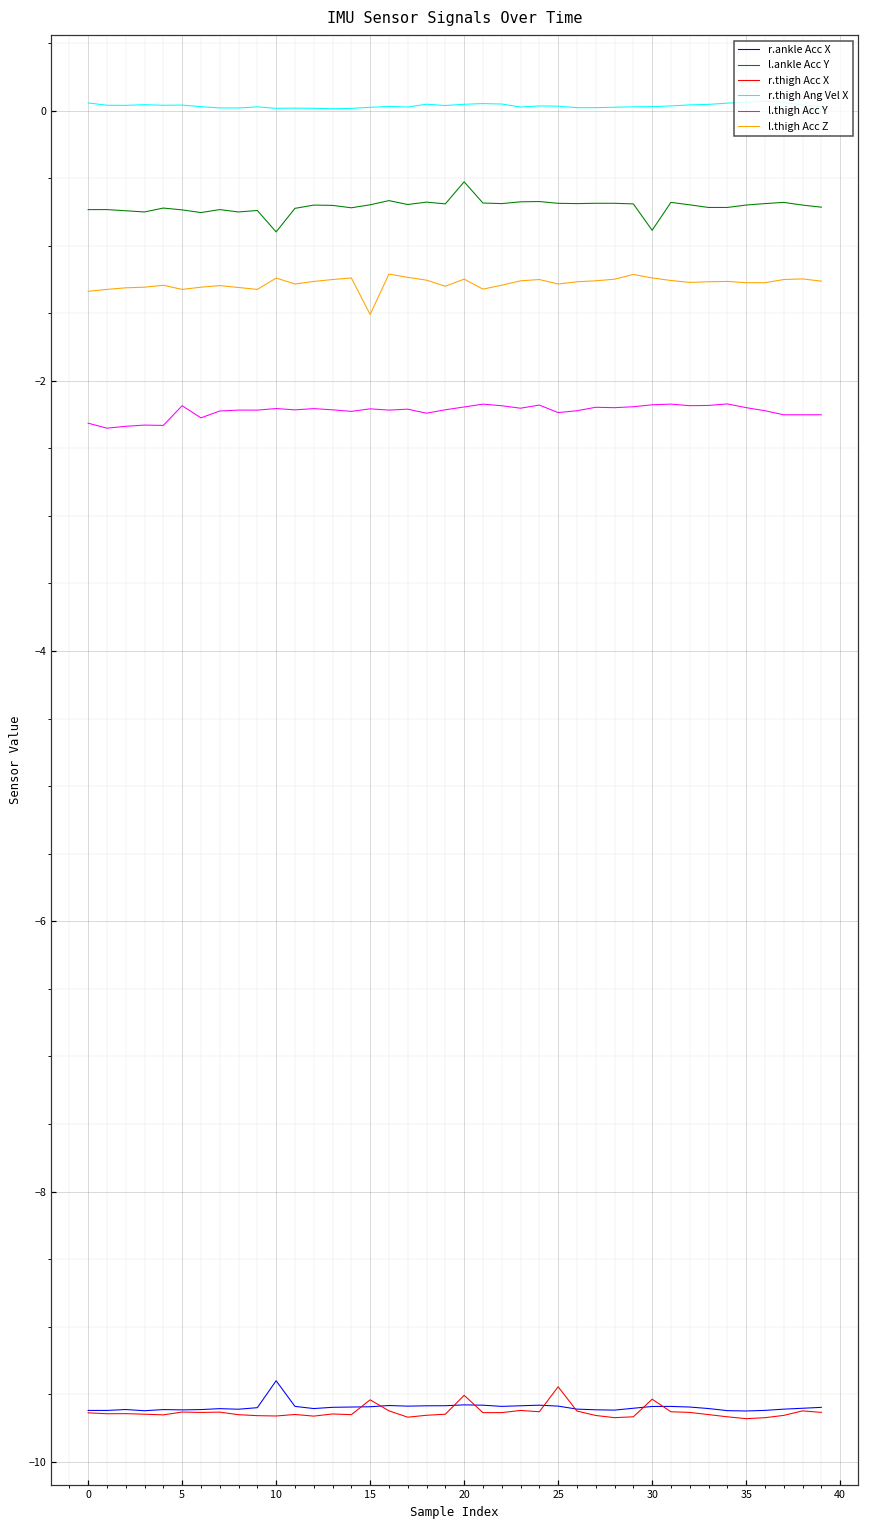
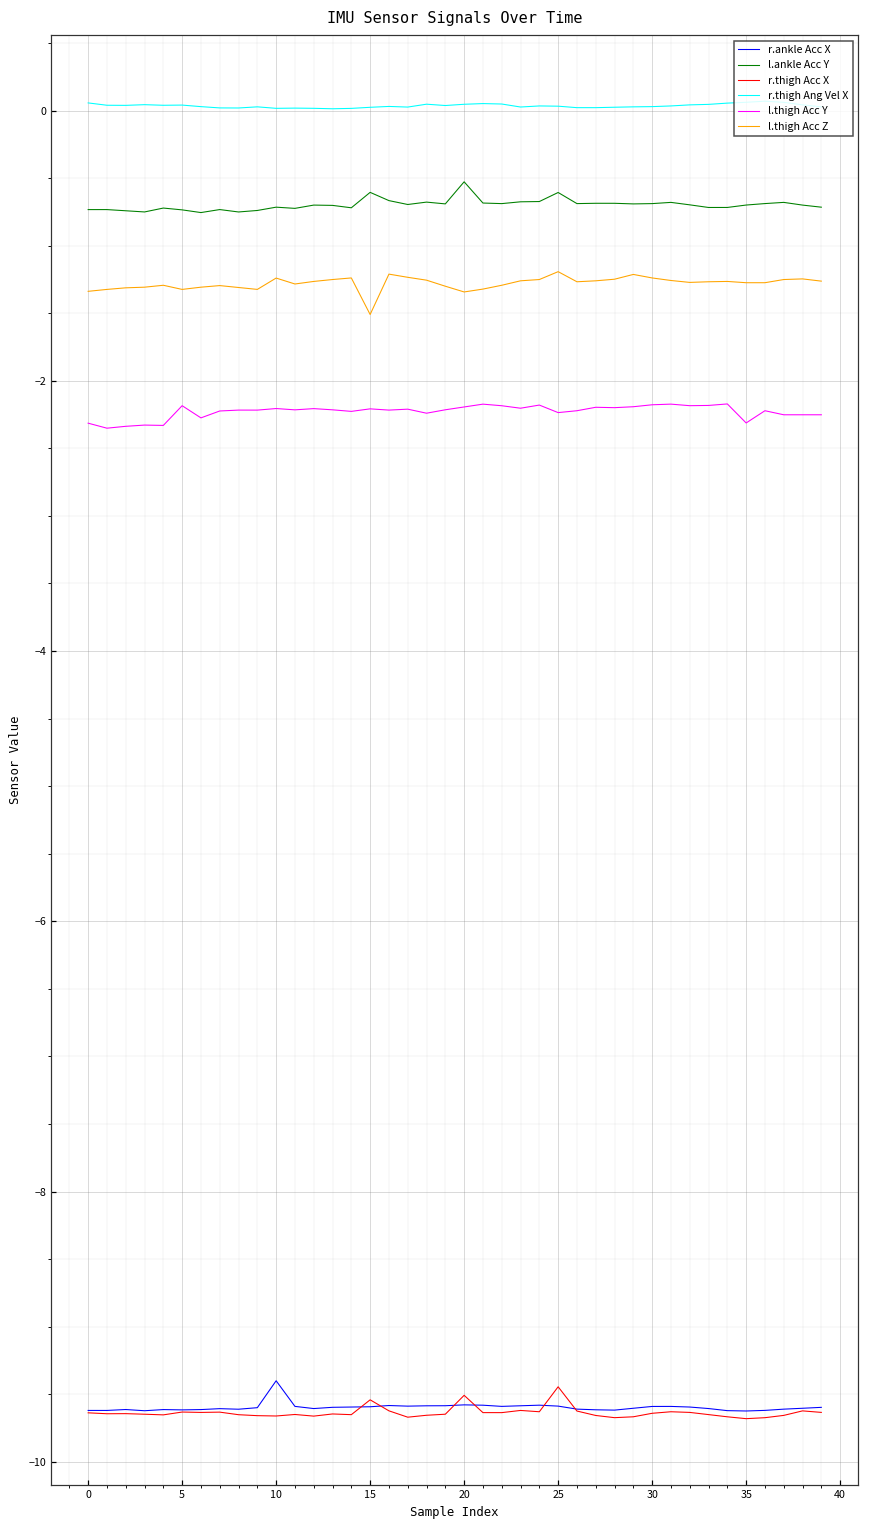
l.ankle Acc Y, 10: -0.90 -> -0.72
l.ankle Acc Y, 15: -0.70 -> -0.61
l.thigh Acc Z, 20: -1.25 -> -1.34
l.ankle Acc Y, 25: -0.69 -> -0.61
l.thigh Acc Z, 25: -1.28 -> -1.19
l.ankle Acc Y, 30: -0.89 -> -0.69
r.thigh Acc X, 30: -9.54 -> -9.64
l.thigh Acc Y, 35: -2.20 -> -2.31
